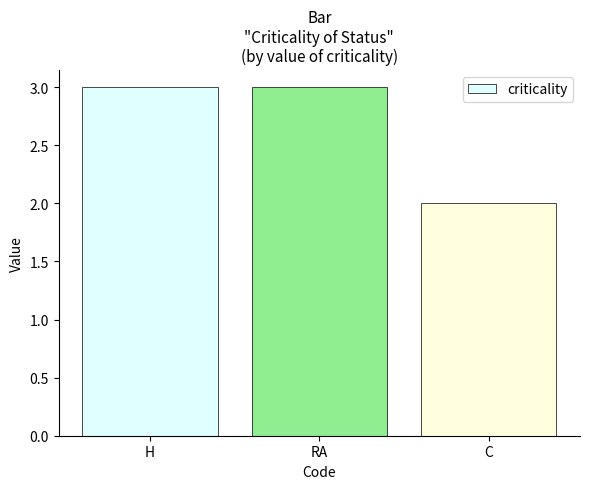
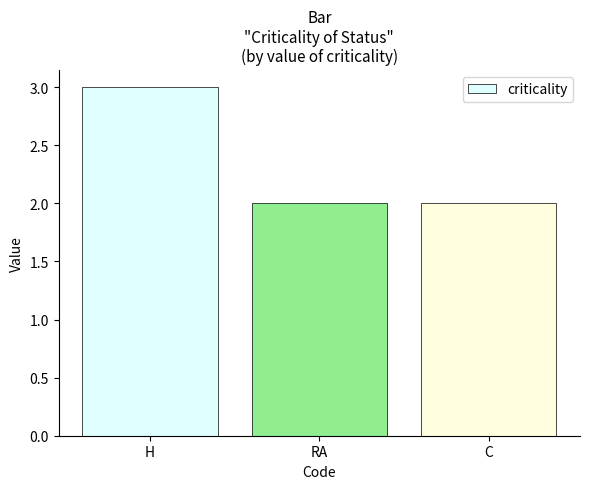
RA: 3 -> 2
